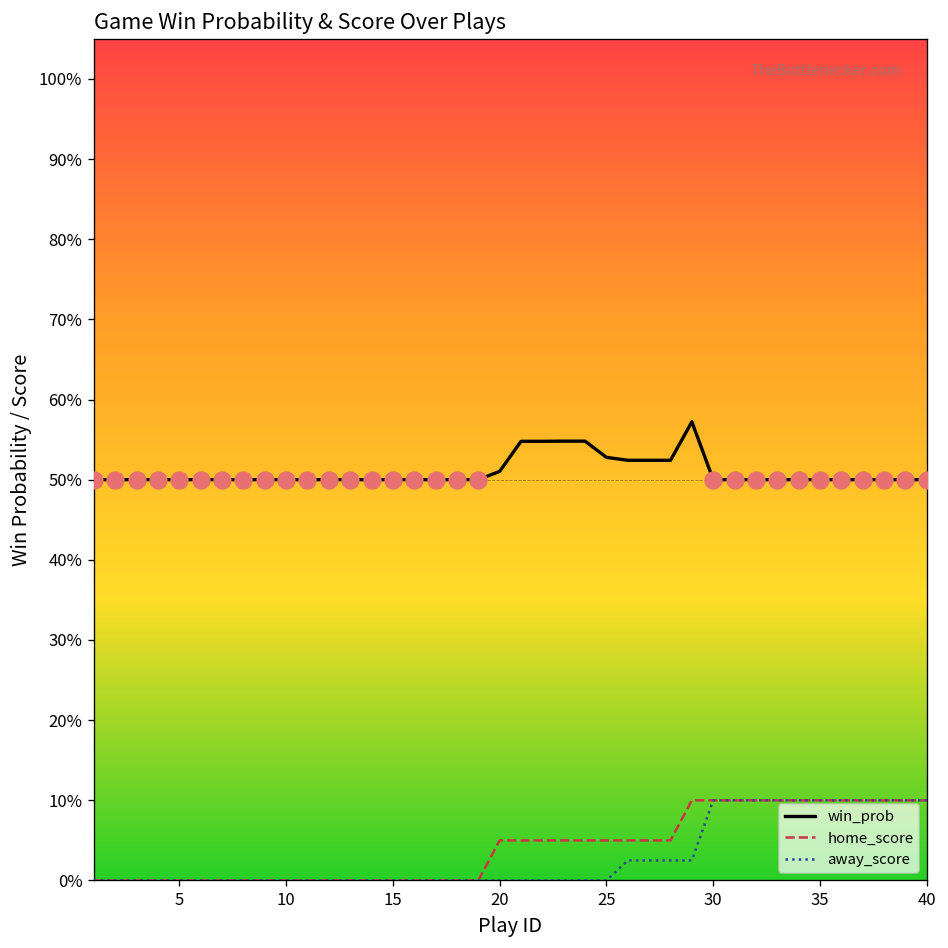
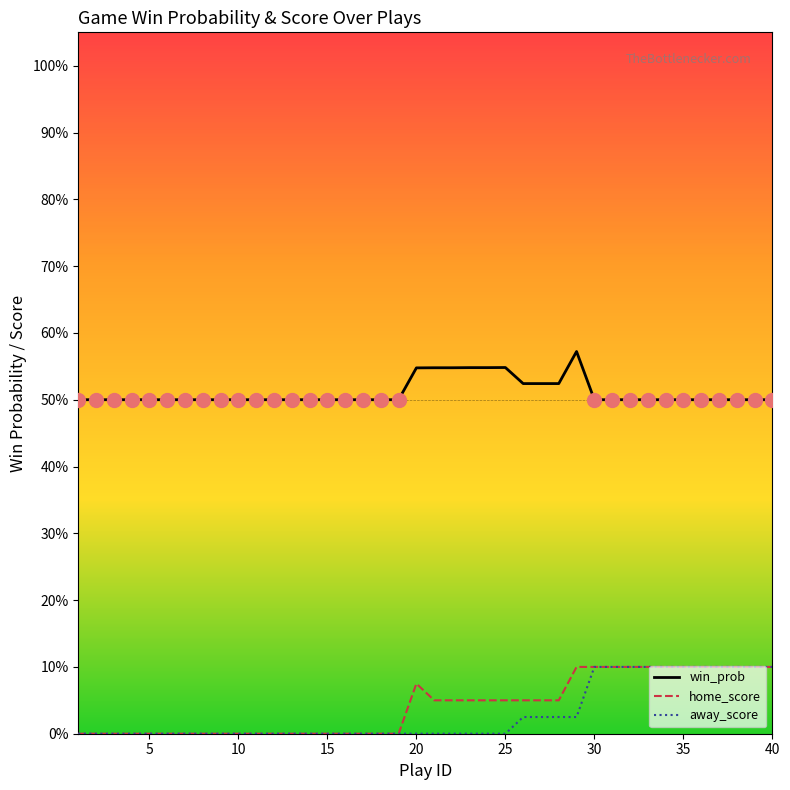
win_prob, 20: 51% -> 55%
home_score, 20: 5% -> 8%
win_prob, 25: 53% -> 55%
